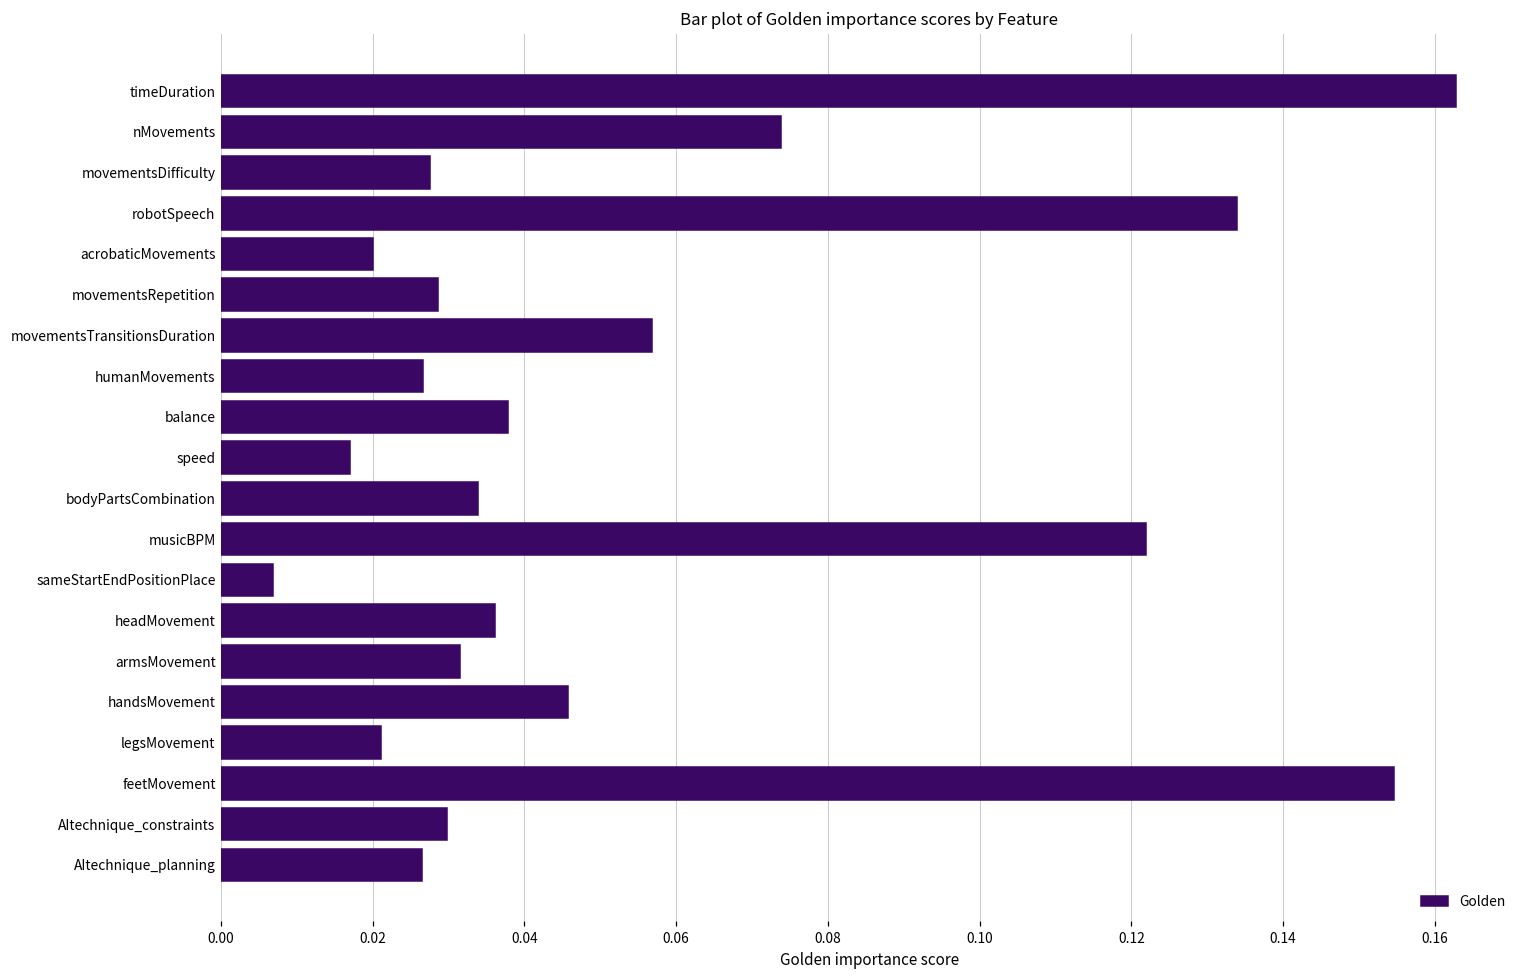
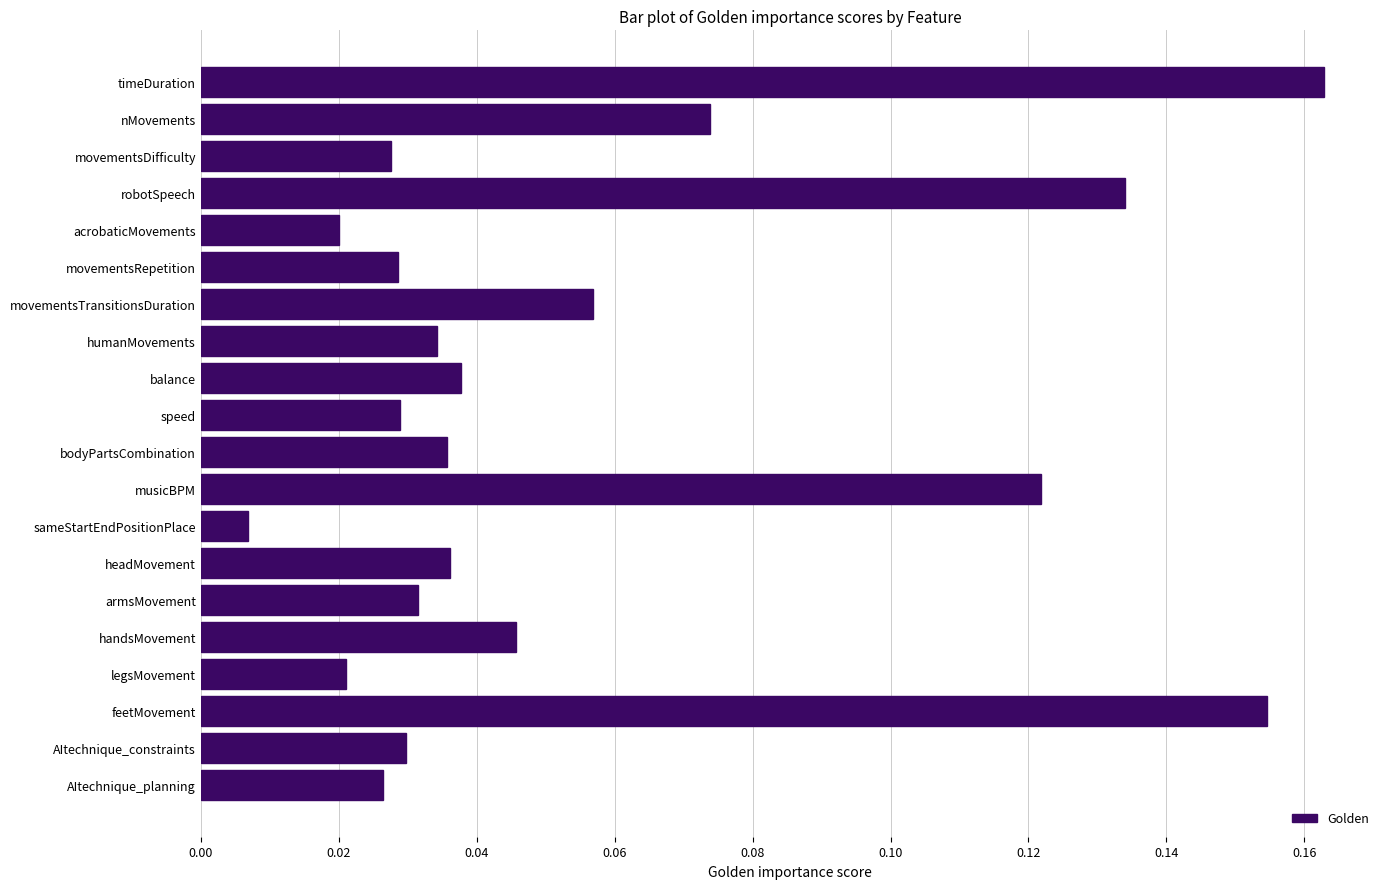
humanMovements: 0.027 -> 0.034
speed: 0.017 -> 0.029
bodyPartsCombination: 0.034 -> 0.036
